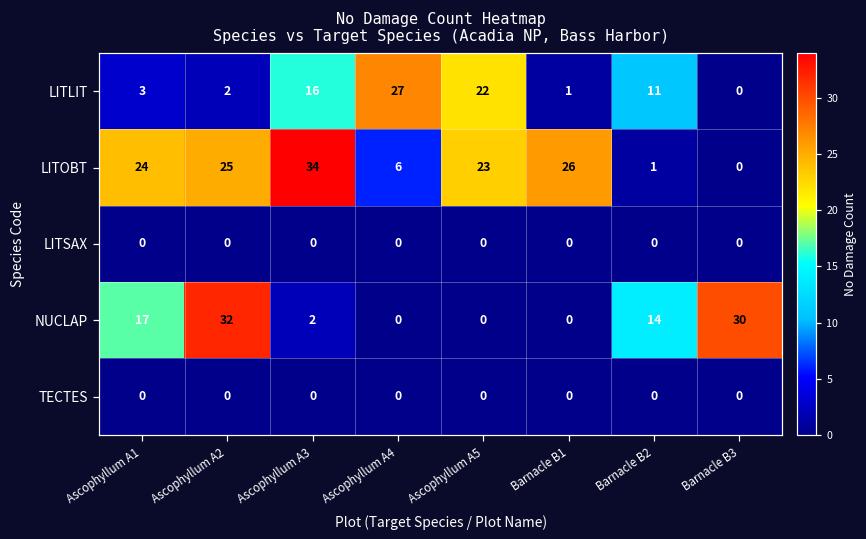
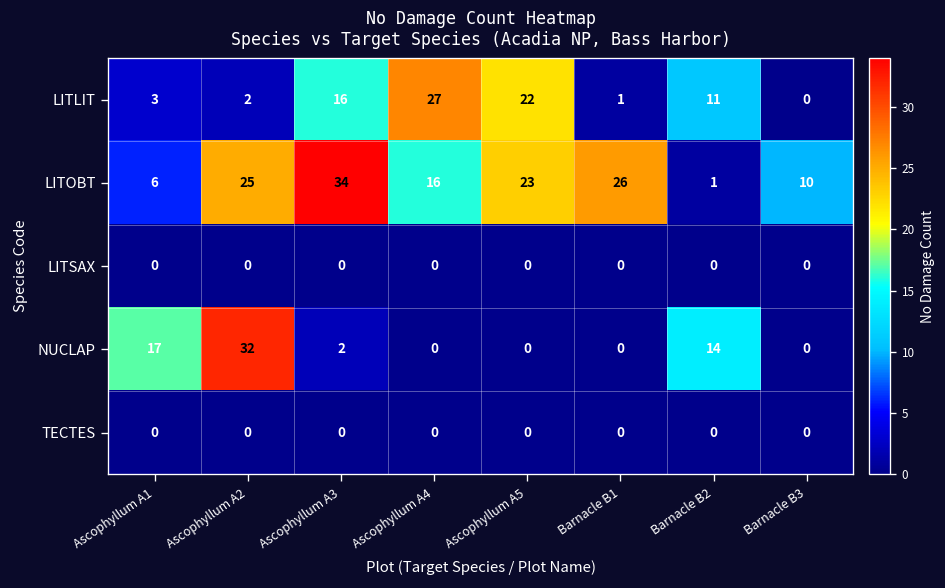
LITOBT, Ascophyllum A1: 24 -> 6
LITOBT, Ascophyllum A4: 6 -> 16
LITOBT, Barnacle B3: 0 -> 10
NUCLAP, Barnacle B3: 30 -> 0
